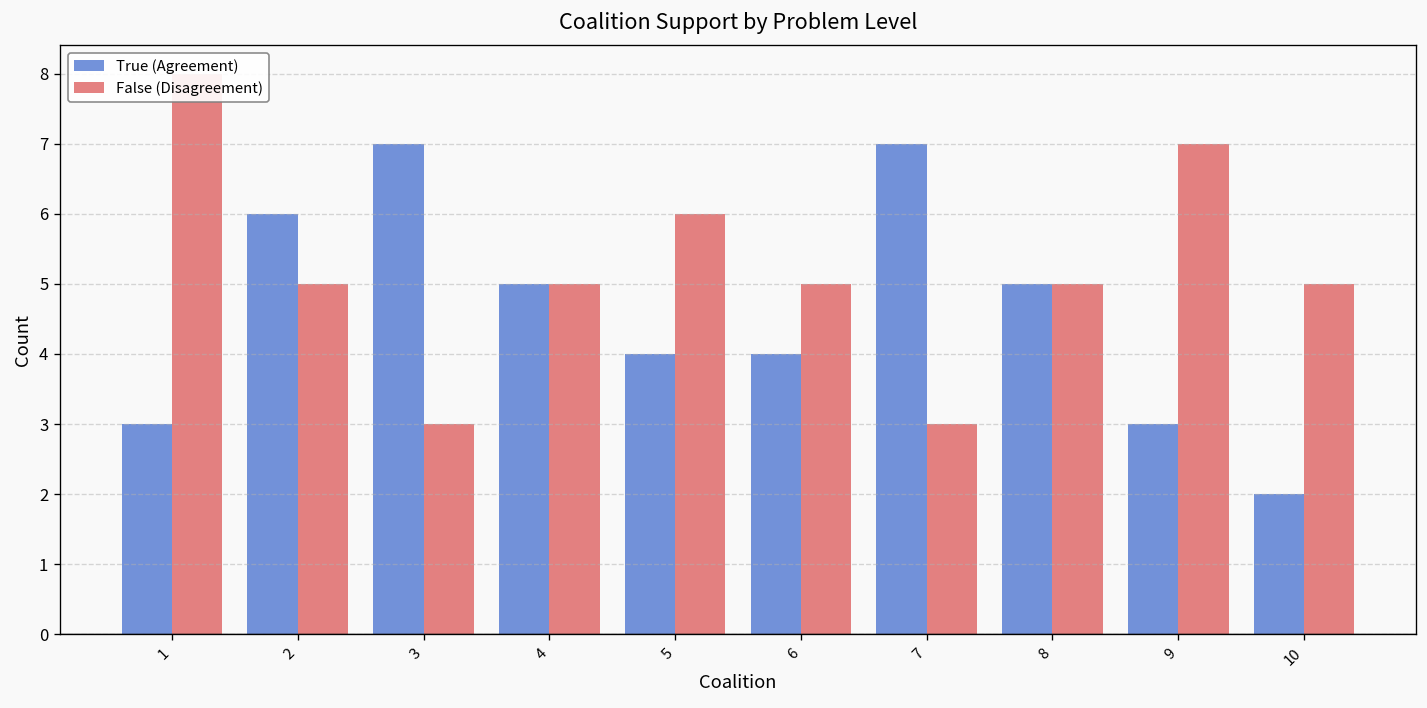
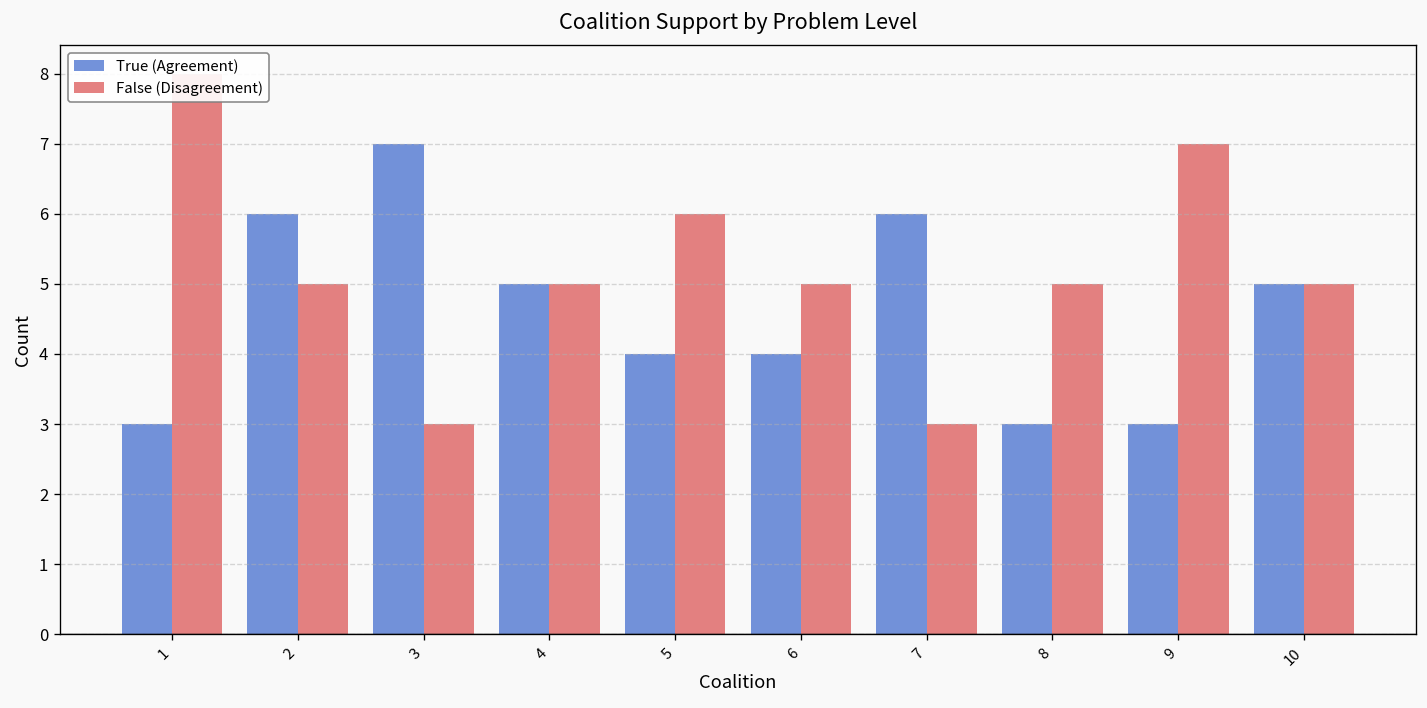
True (Agreement), 7: 7 -> 6
True (Agreement), 8: 5 -> 3
True (Agreement), 10: 2 -> 5
